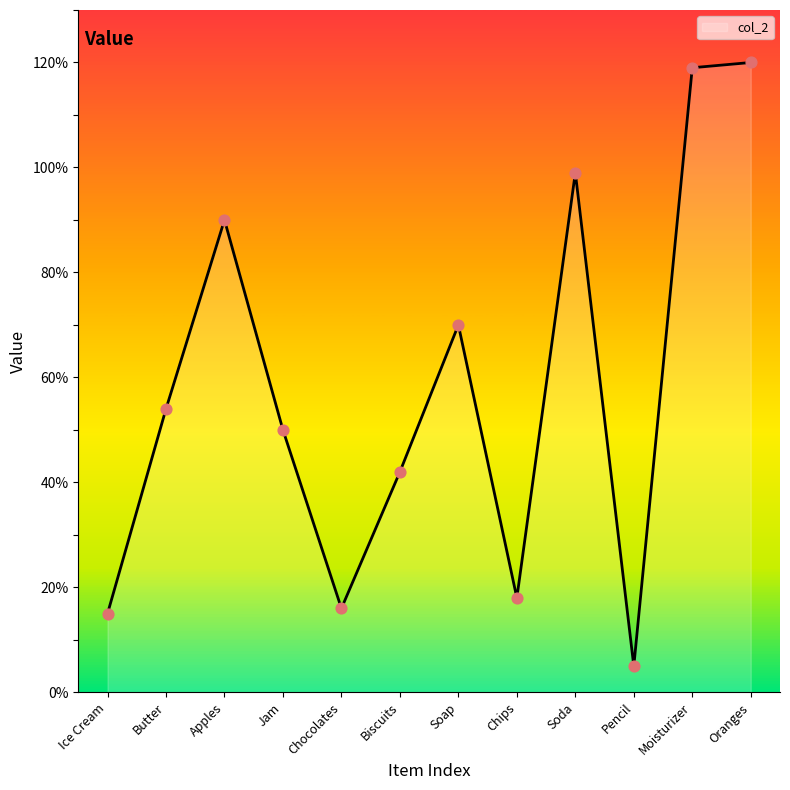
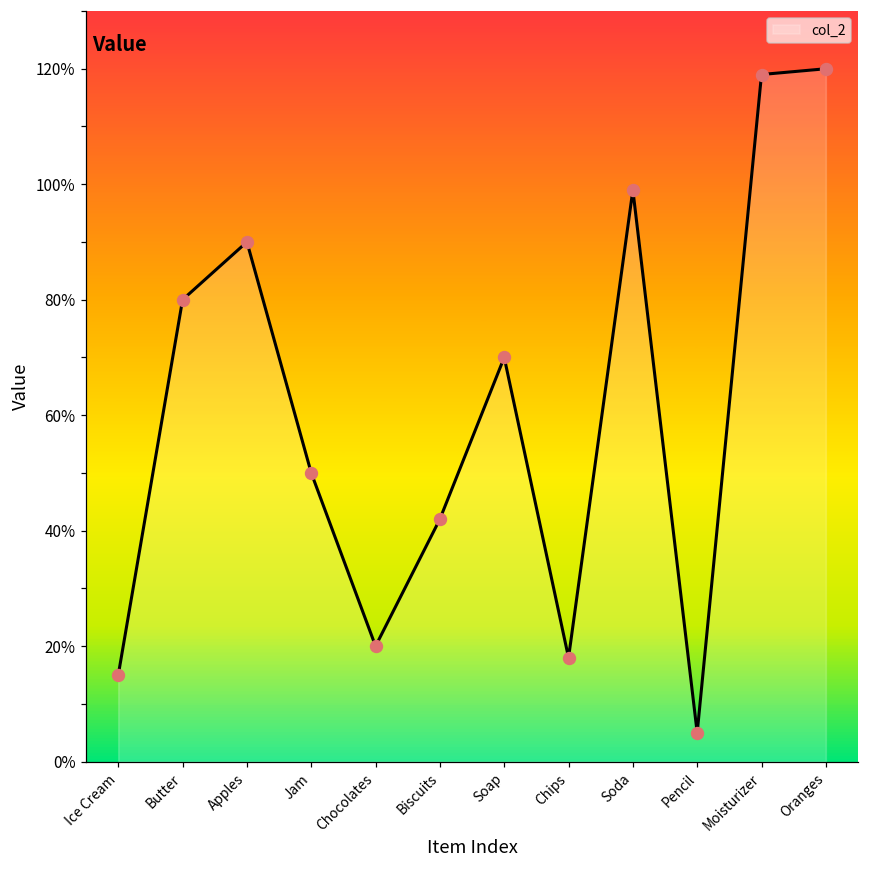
Butter: 54% -> 80%
Chocolates: 16% -> 20%
